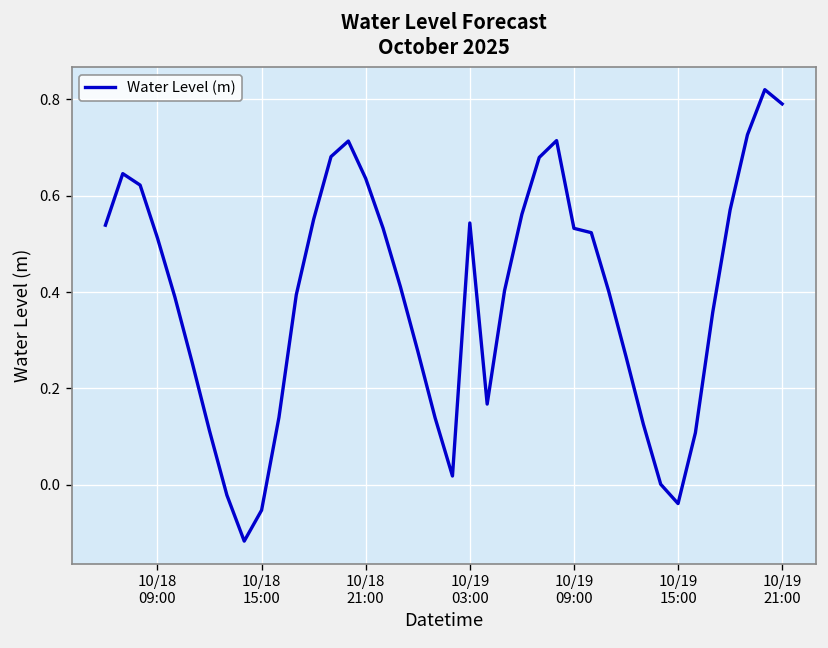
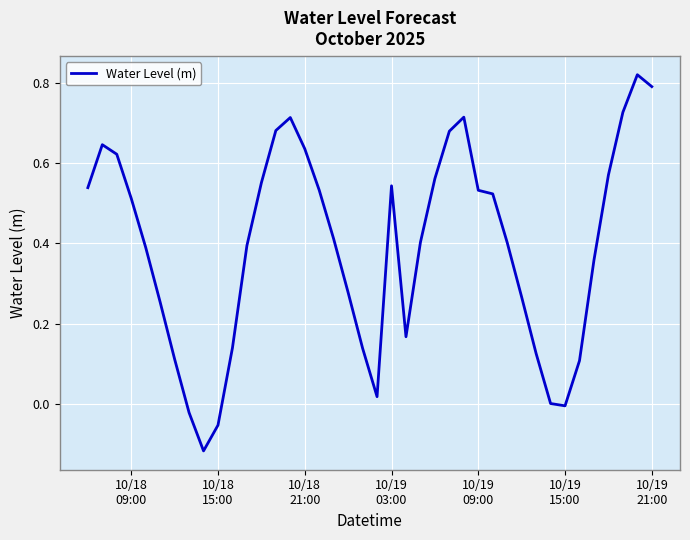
10/19 15:00: -0.04 -> 0.00
